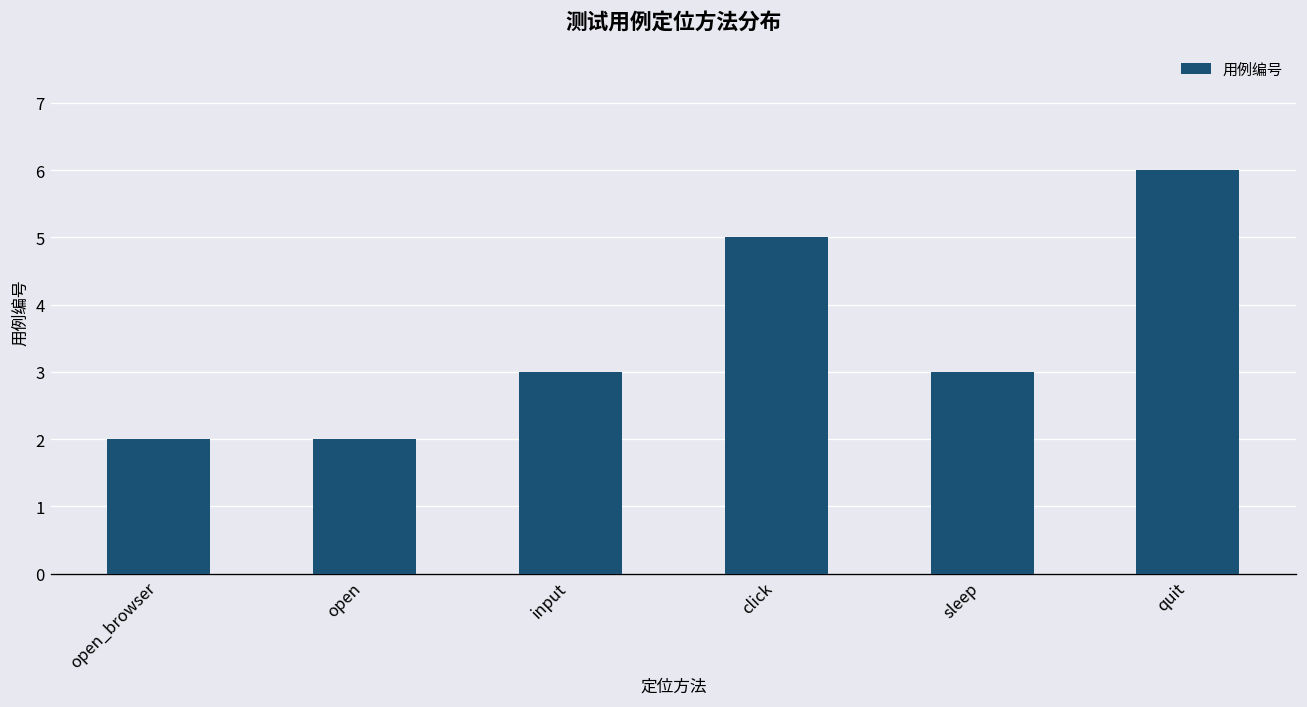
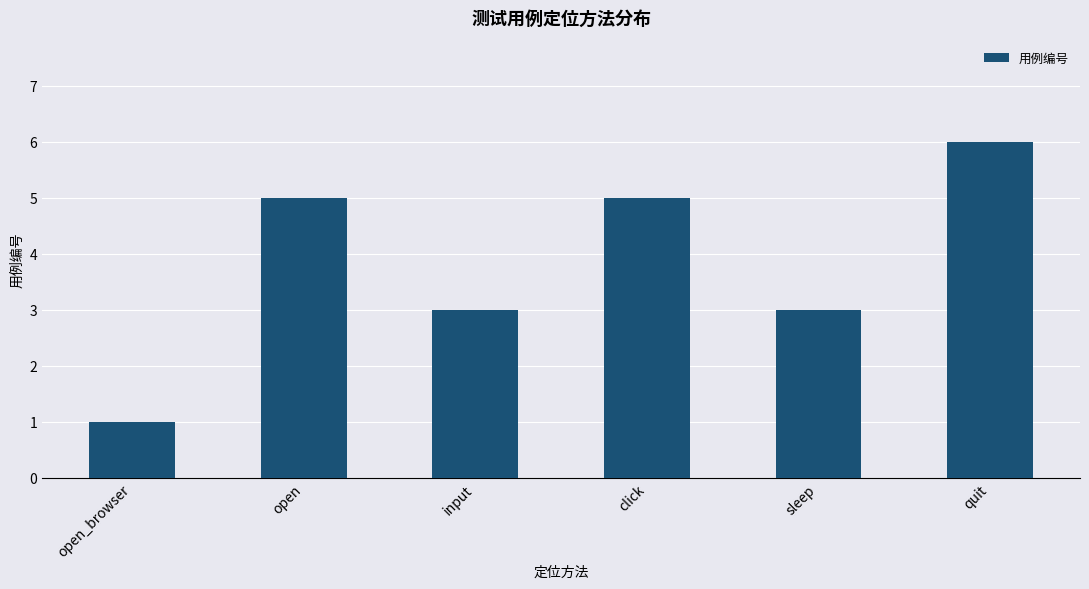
open_browser: 2 -> 1
open: 2 -> 5
